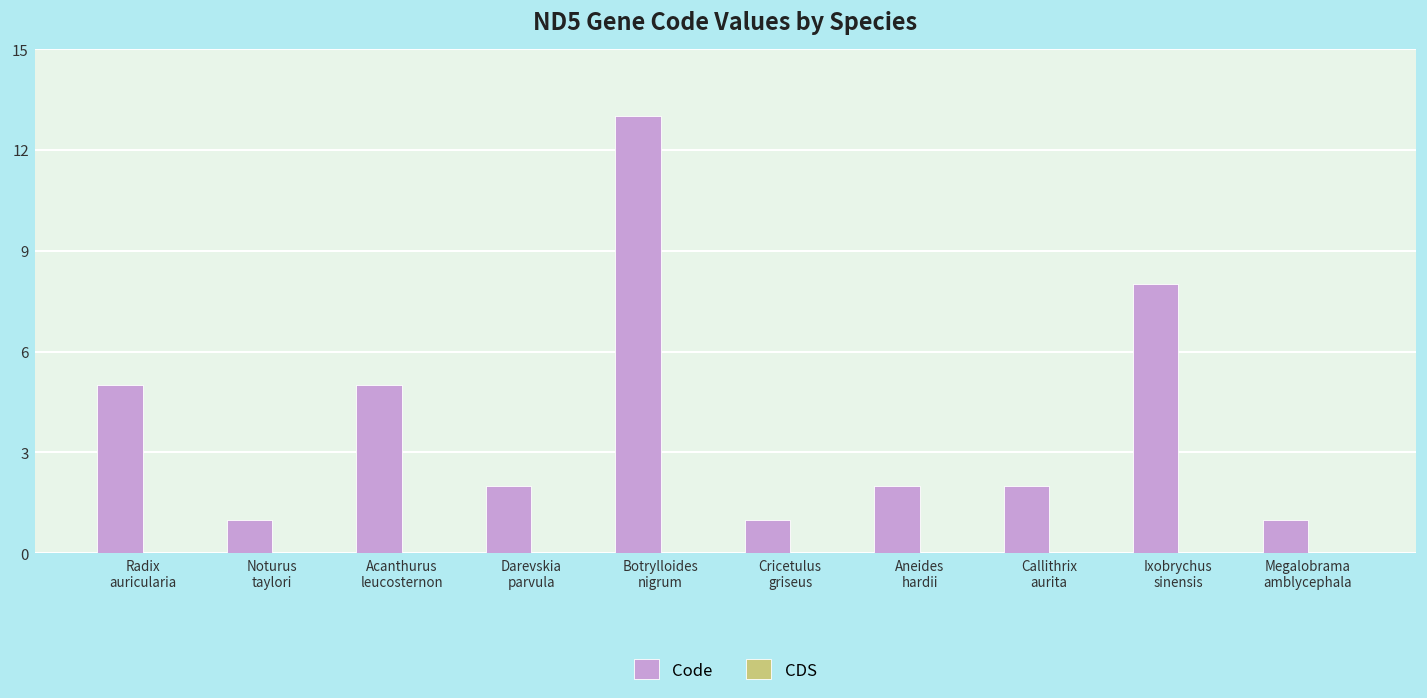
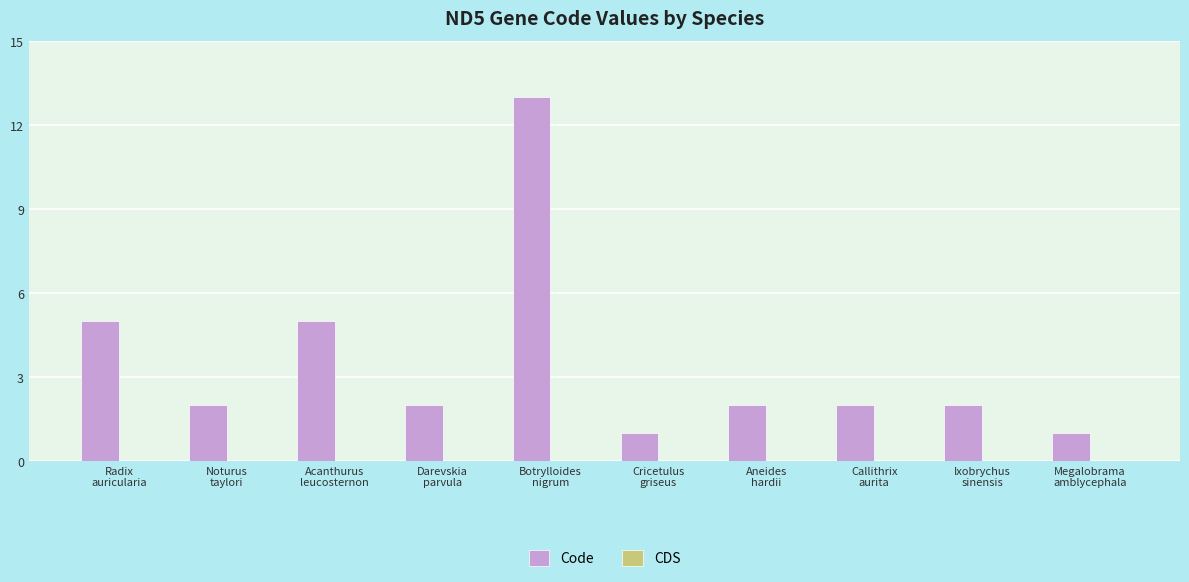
Code, Noturus taylori: 1 -> 2
Code, Ixobrychus sinensis: 8 -> 2
